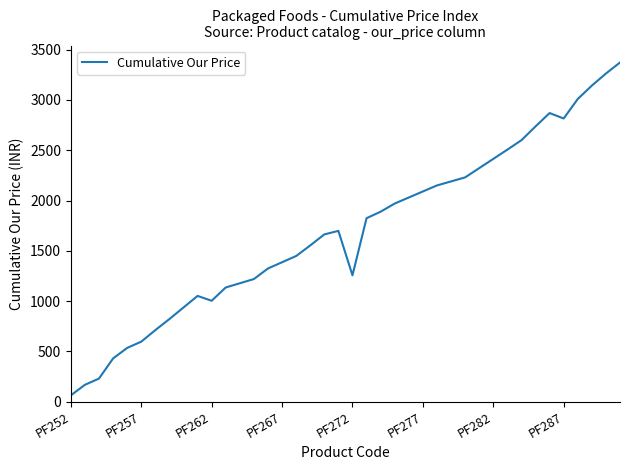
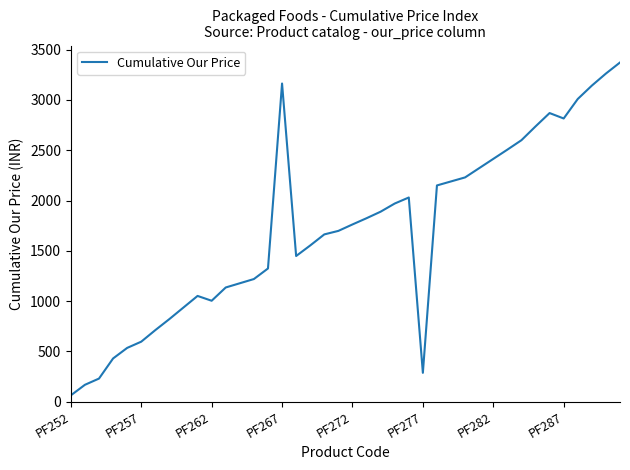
PF267: 1390 -> 3160
PF272: 1260 -> 1760
PF277: 2090 -> 290
